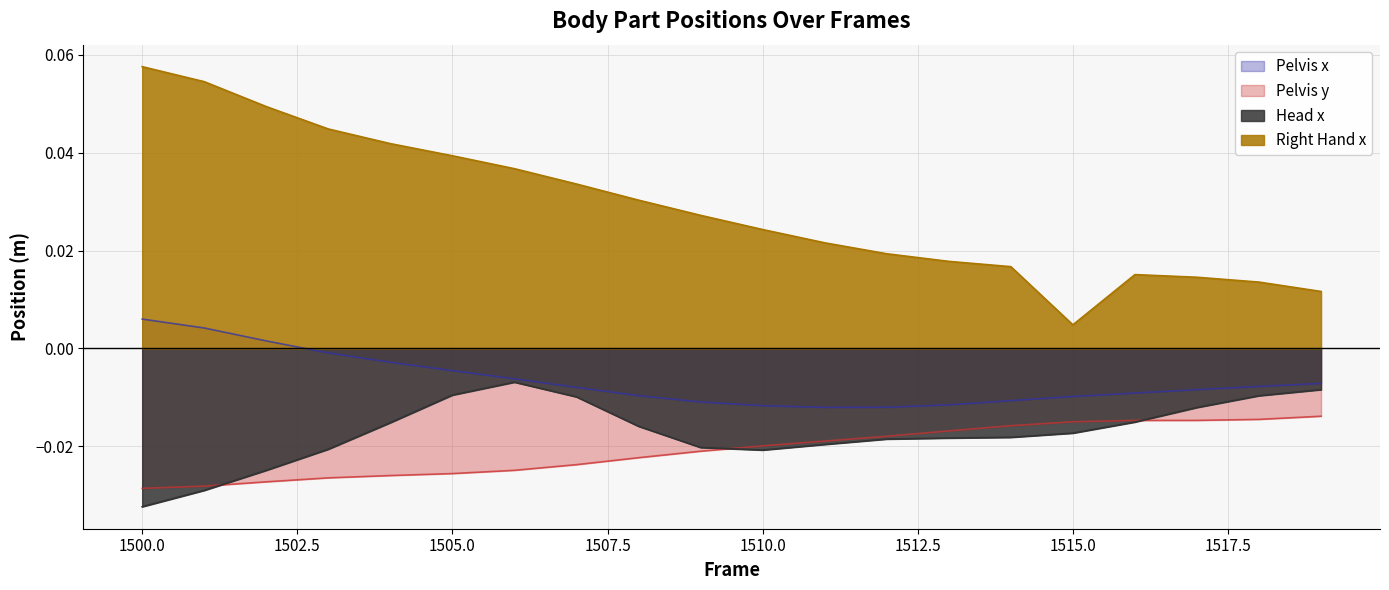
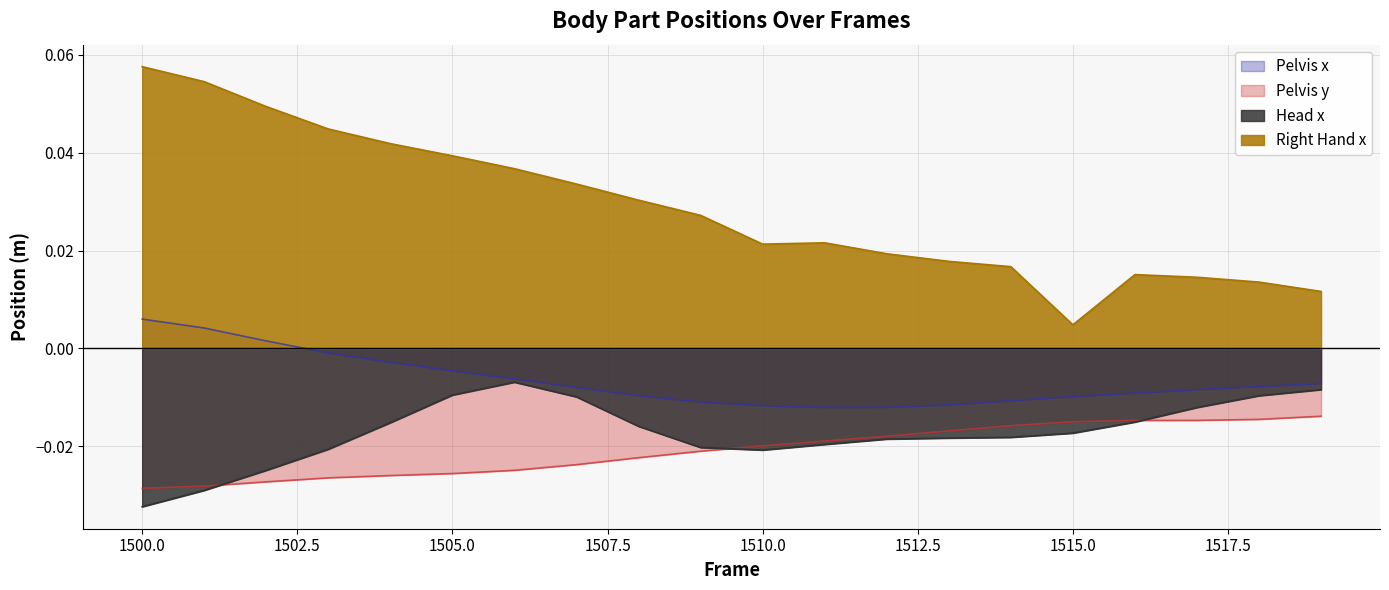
Right Hand x, 1510.0: 0.024 -> 0.021
